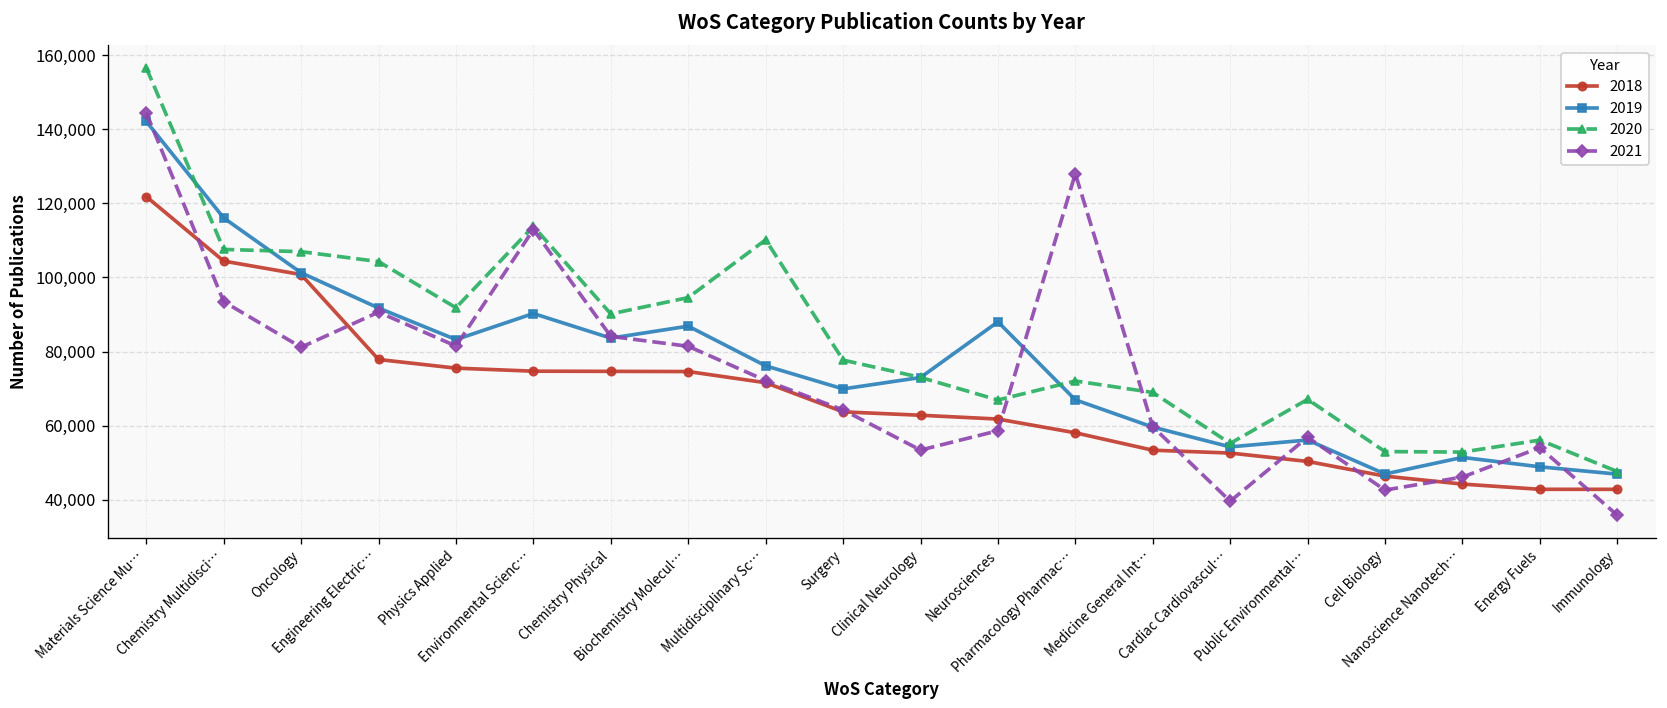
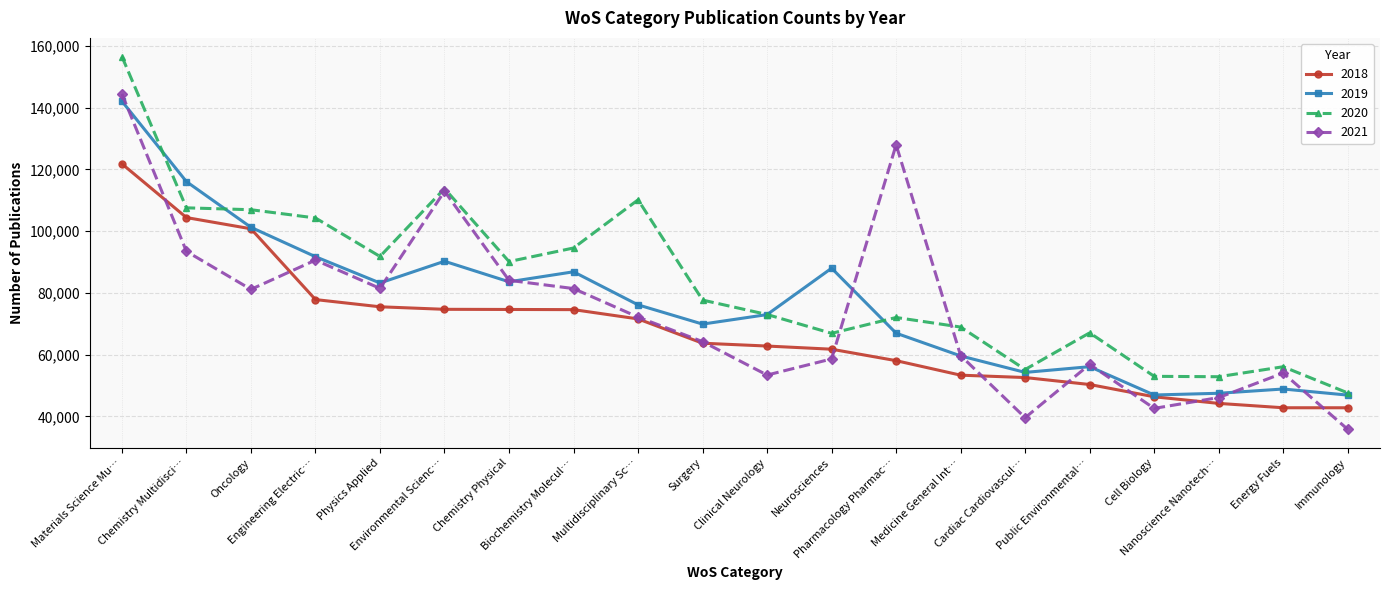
2019, Nanoscience Nanotech…: 51,000 -> 47,000
